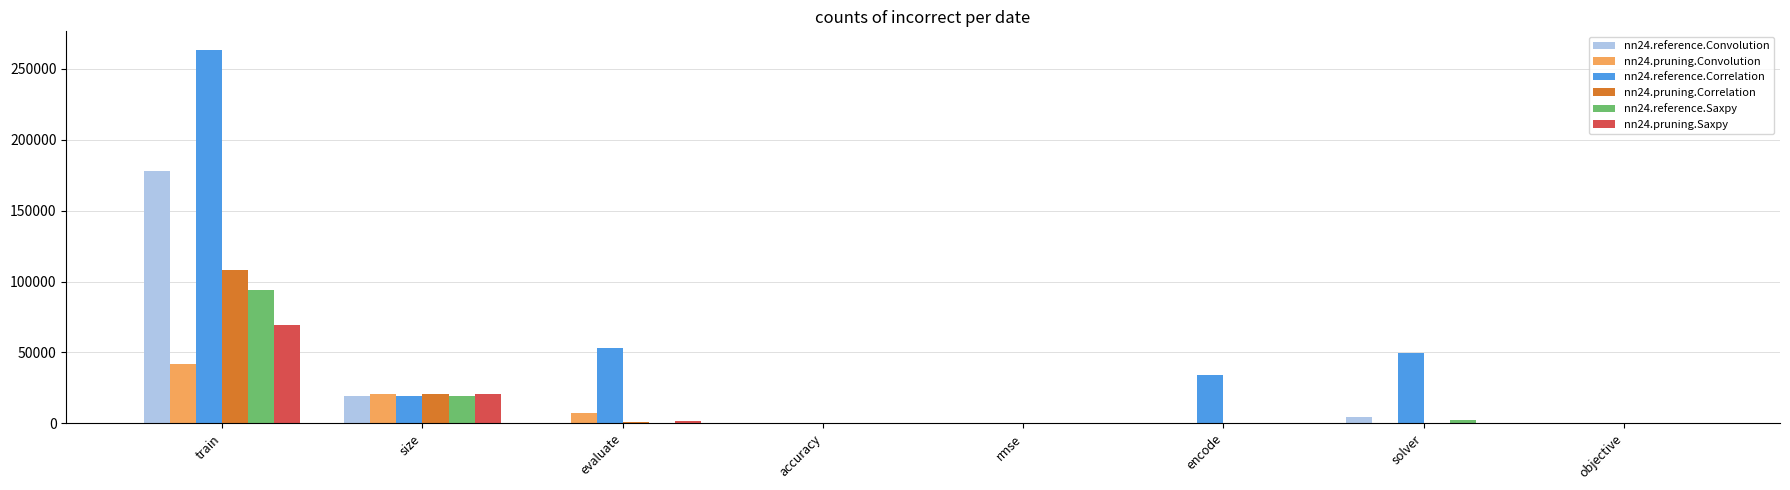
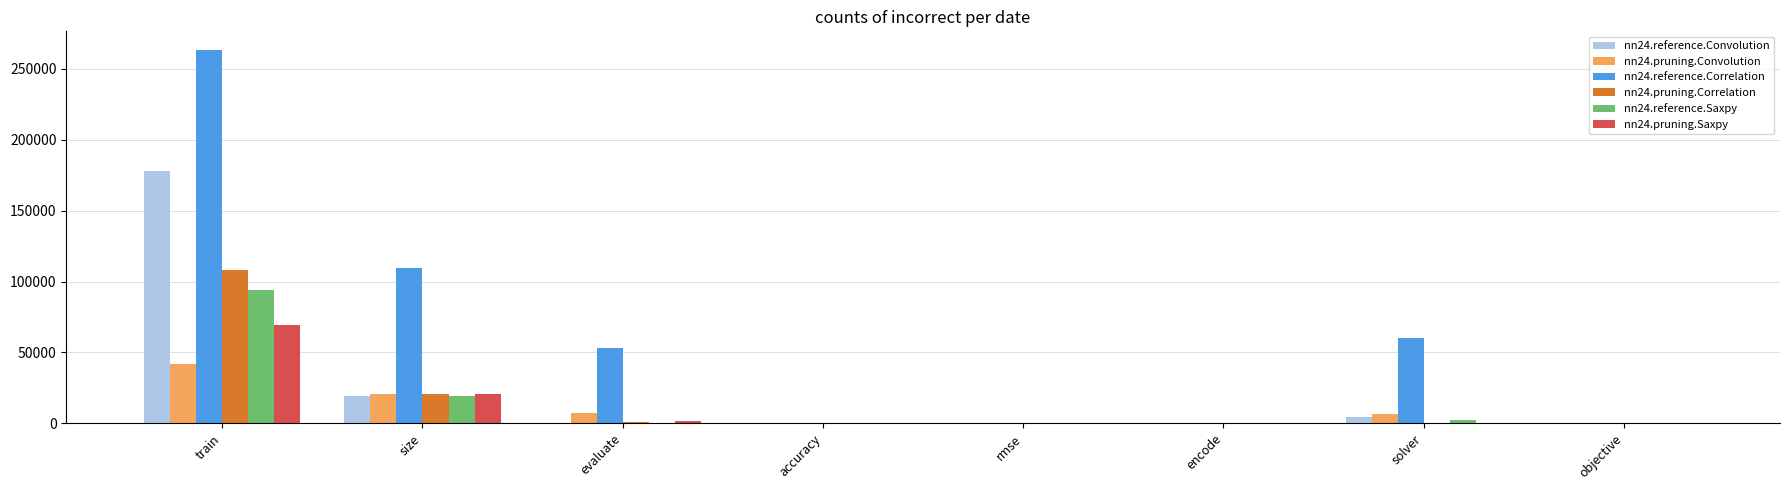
nn24.reference.Correlation, size: 20000 -> 110000
nn24.reference.Correlation, encode: 34000 -> 0
nn24.pruning.Convolution, solver: 0 -> 6000
nn24.reference.Correlation, solver: 50000 -> 60000
